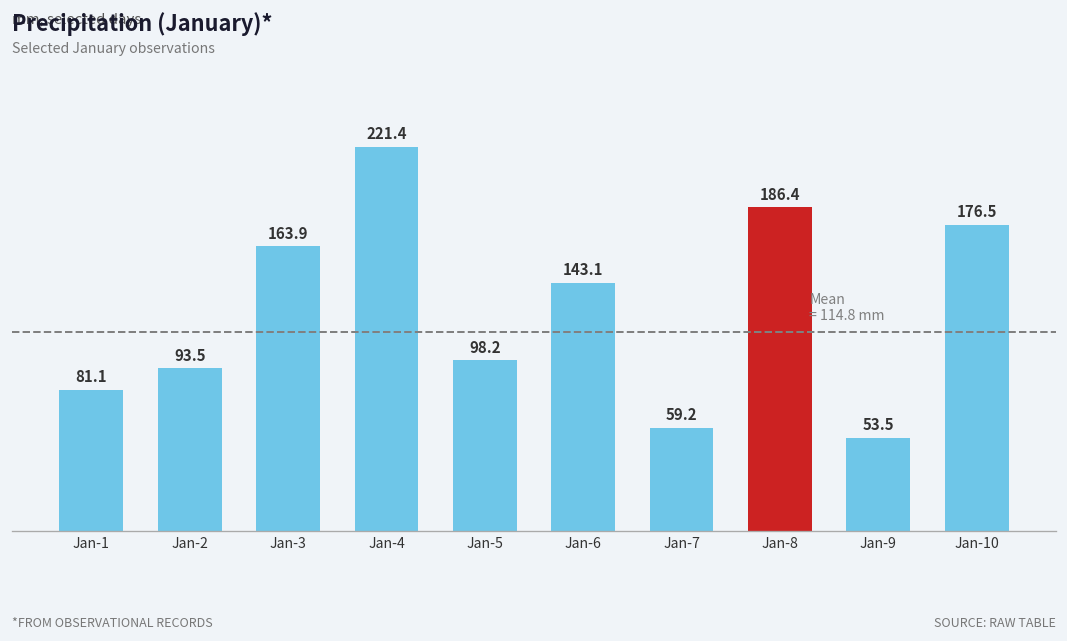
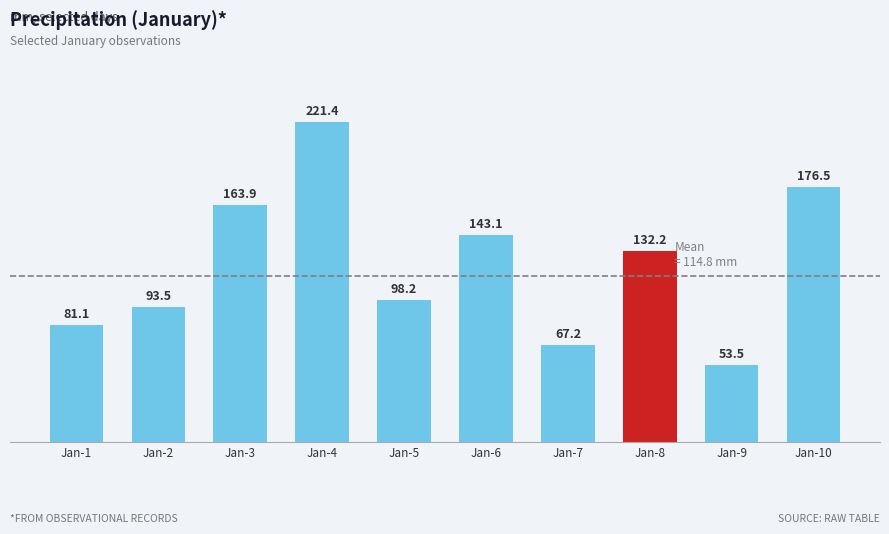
Jan-7: 59.2 -> 67.2
Jan-8: 186.4 -> 132.2
